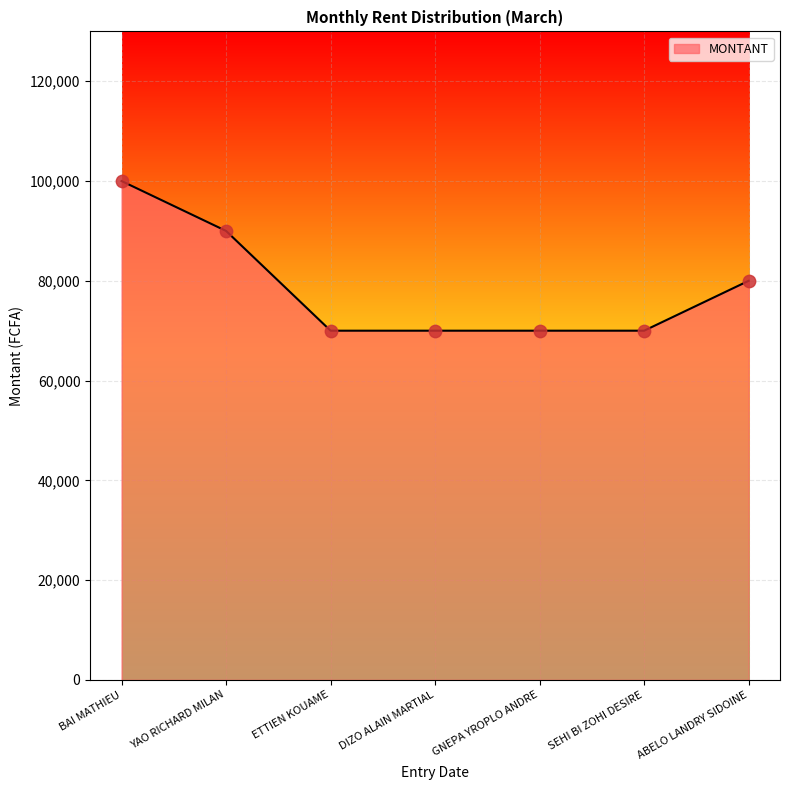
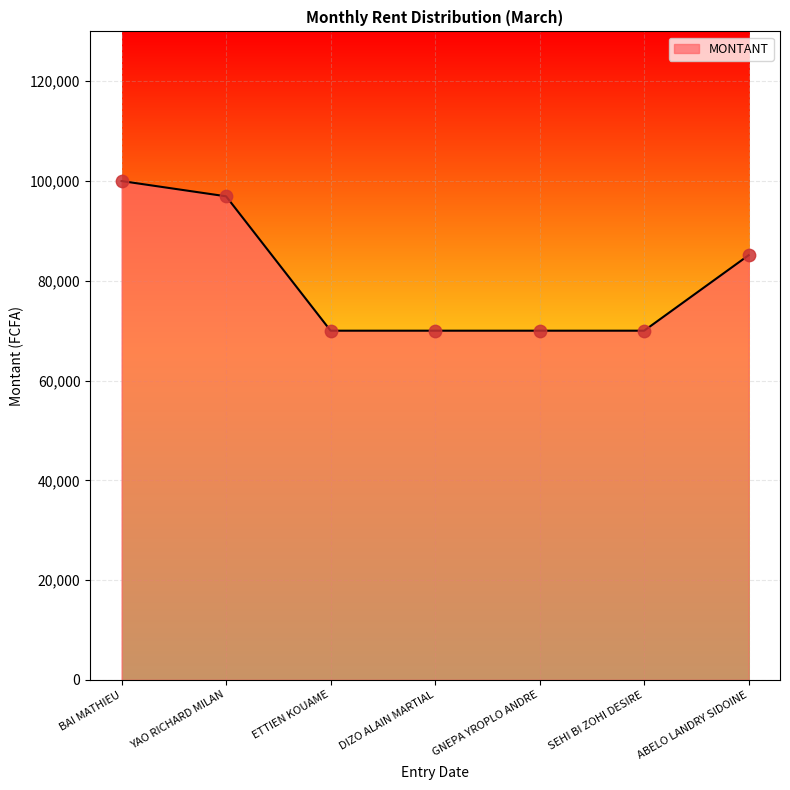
YAO RICHARD MILAN: 90,000 -> 97,000
ABELO LANDRY SIDOINE: 80,000 -> 85,000
